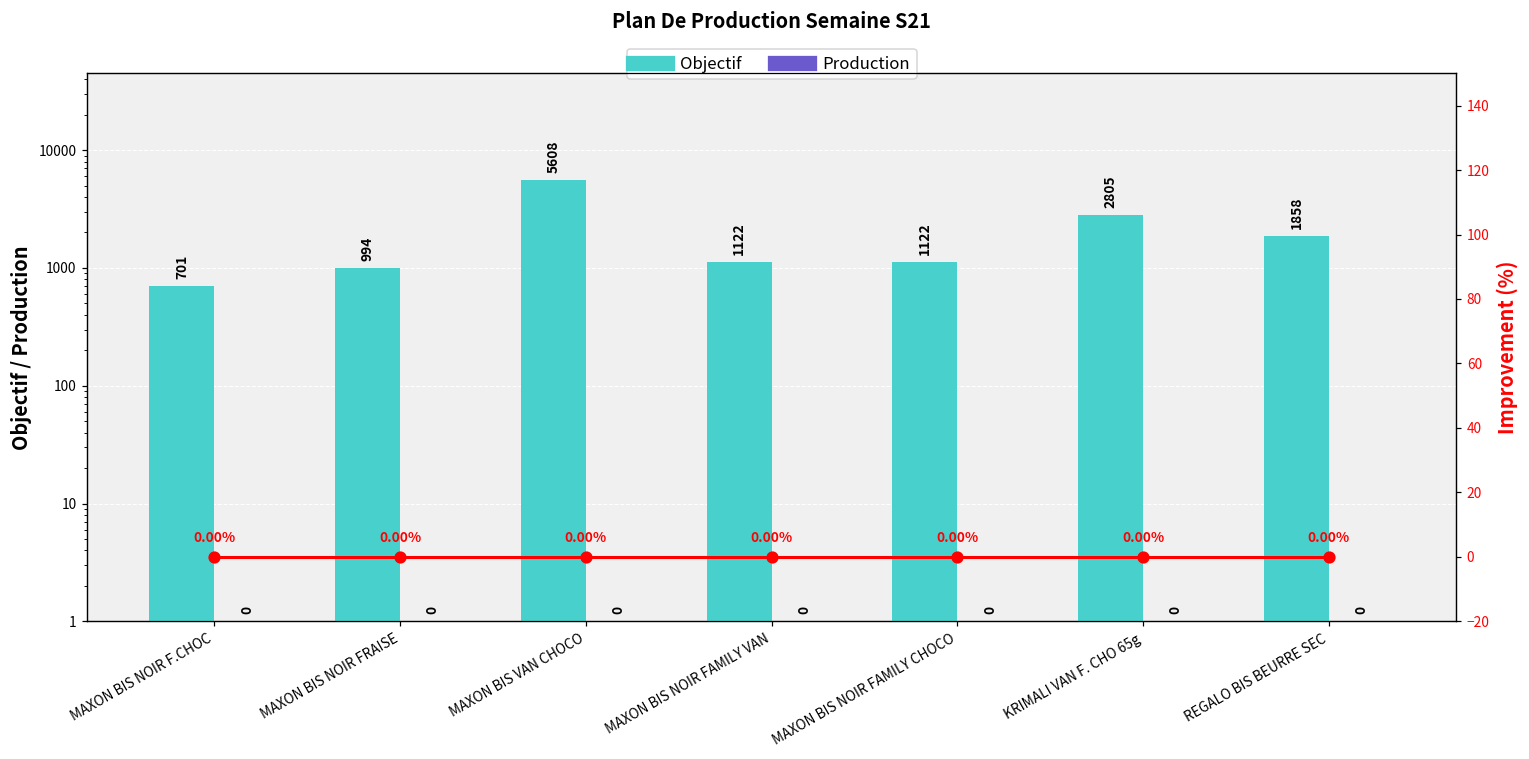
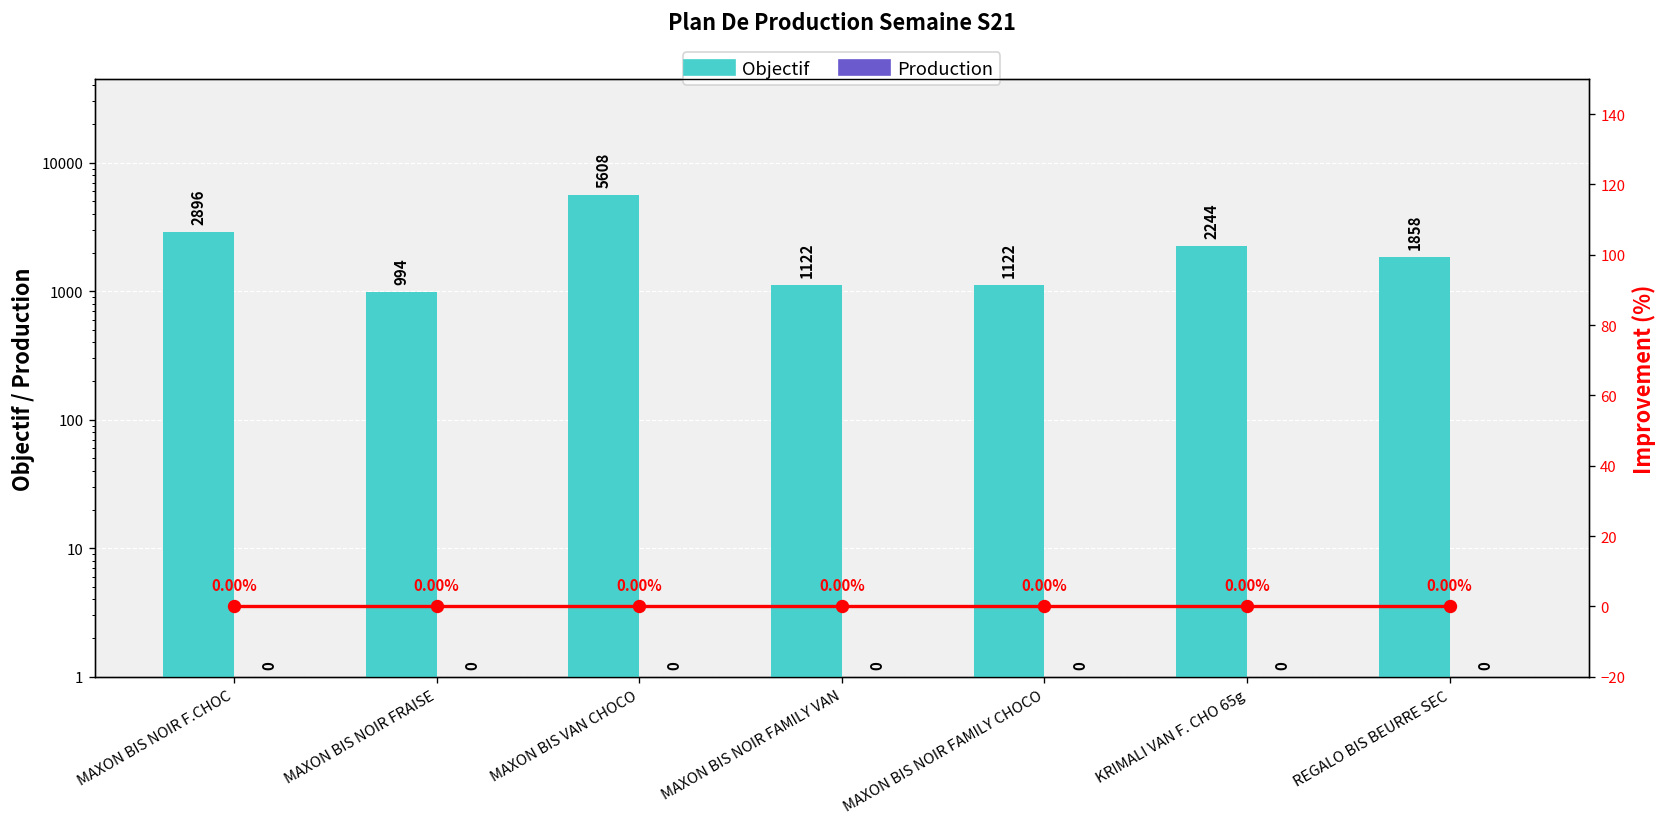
Objectif, MAXON BIS NOIR F.CHOC: 701 -> 2896
Objectif, KRIMALI VAN F. CHO 65g: 2805 -> 2244
